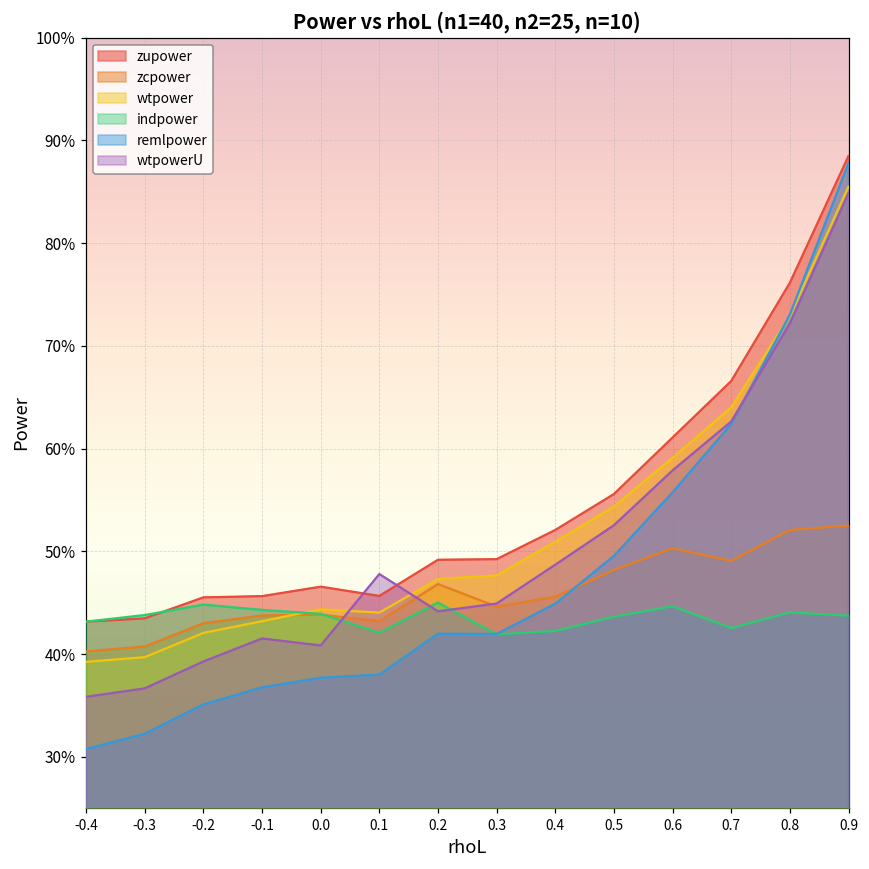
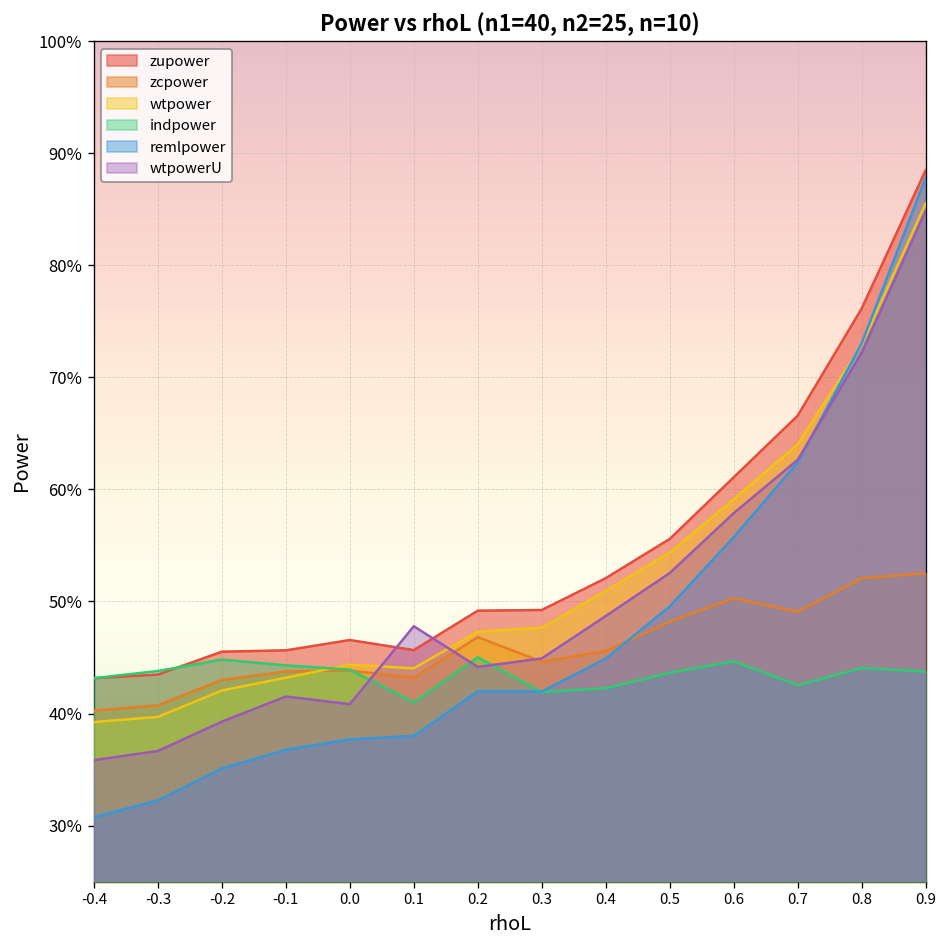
indpower, 0.1: 42% -> 41%
